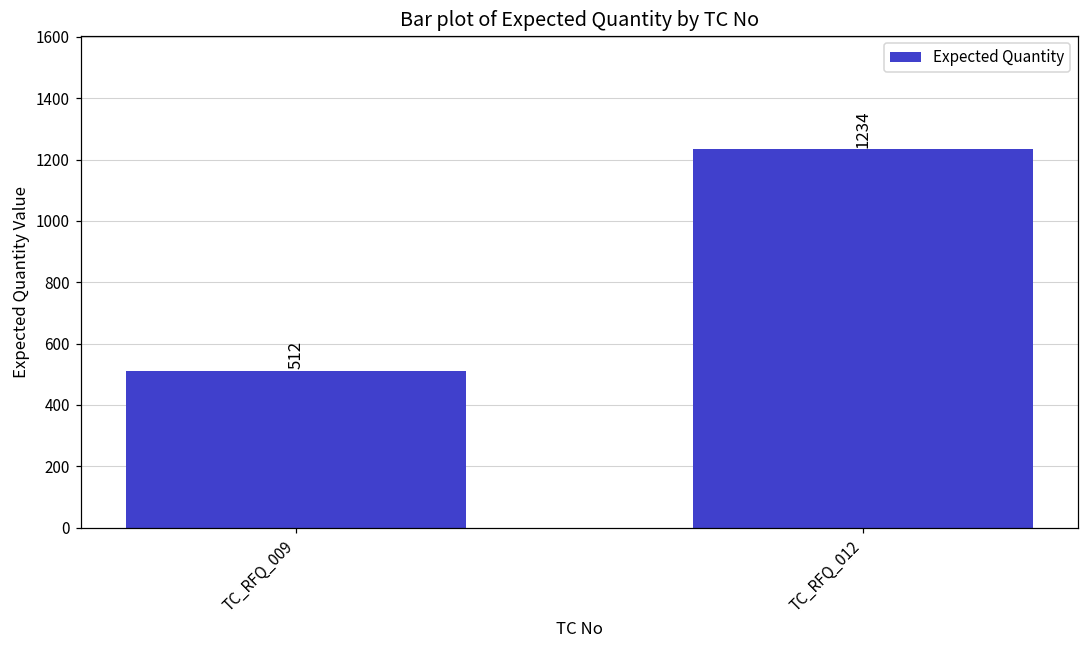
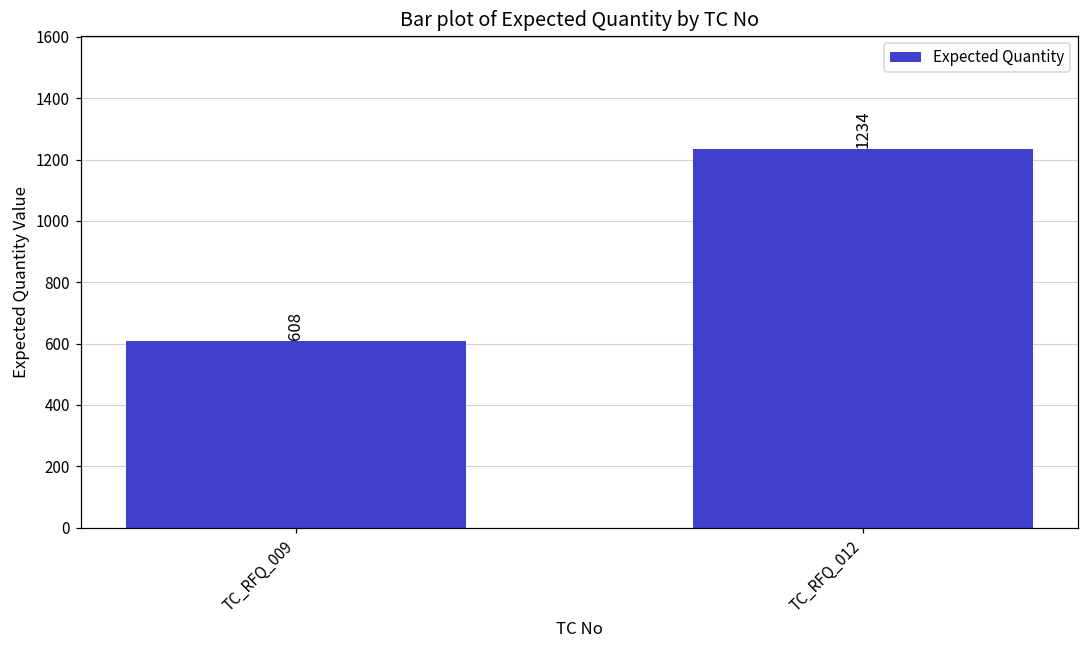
TC_RFQ_009: 512 -> 608
